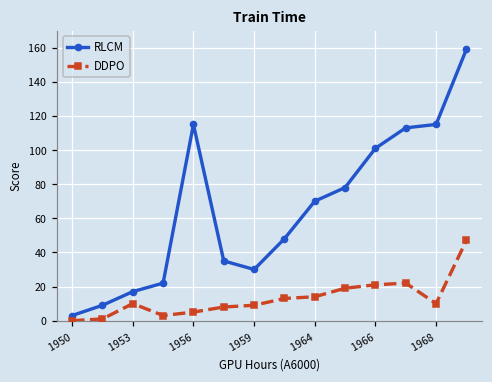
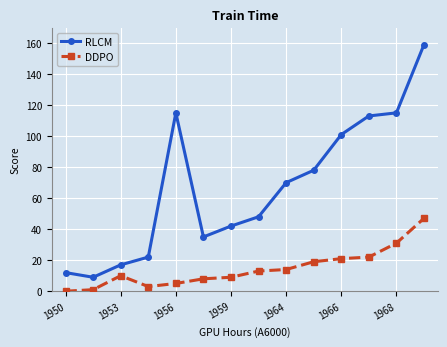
RLCM, 1950: 3 -> 12
RLCM, 1959: 30 -> 42
DDPO, 1968: 10 -> 31
